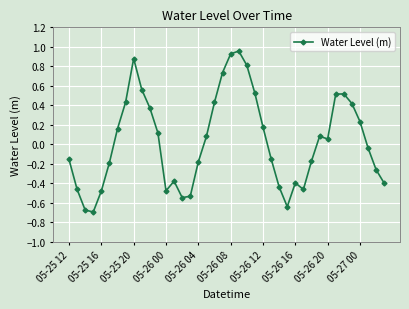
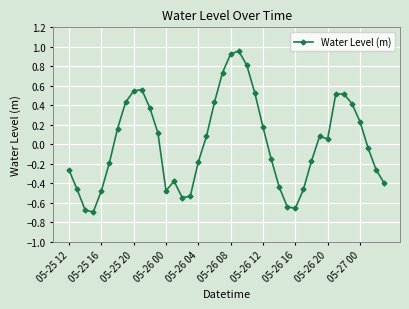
05-25 12: -0.2 -> -0.3
05-25 20: 0.9 -> 0.5
05-26 16: -0.4 -> -0.7
